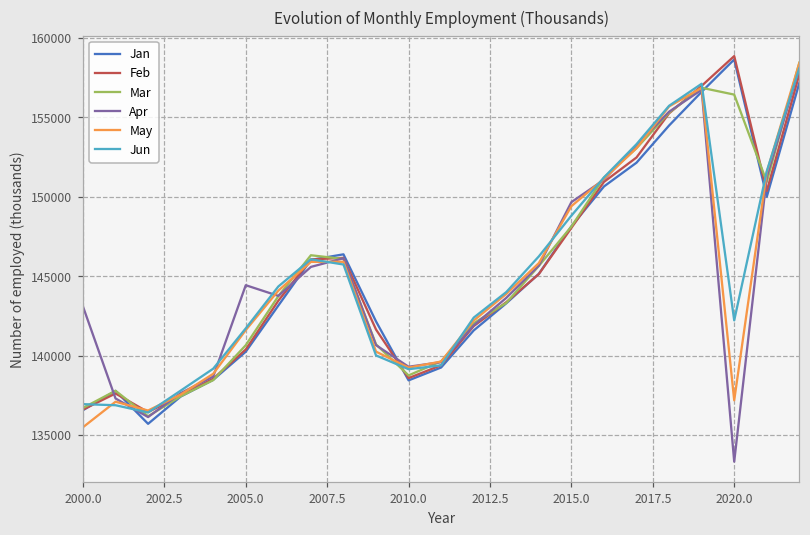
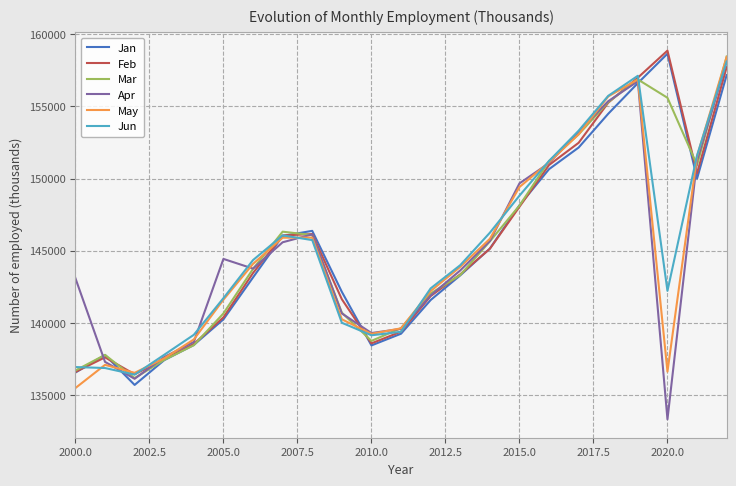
Mar, 2020.0: 156400 -> 155600
May, 2020.0: 137200 -> 136600
